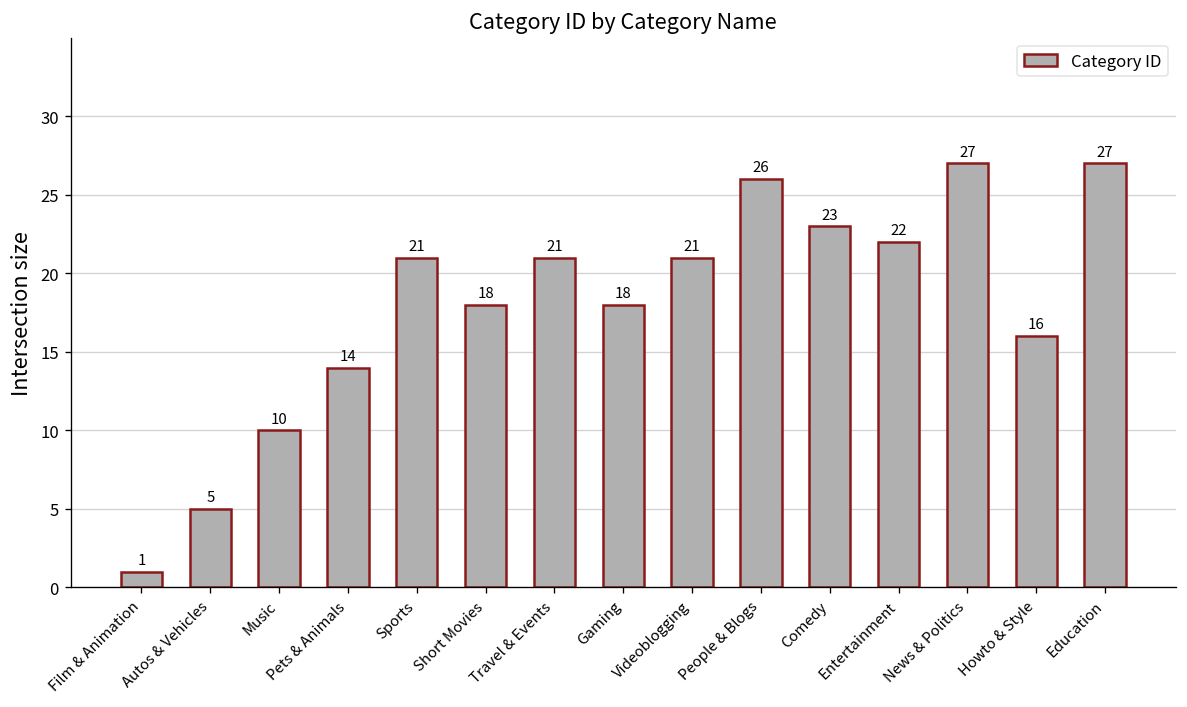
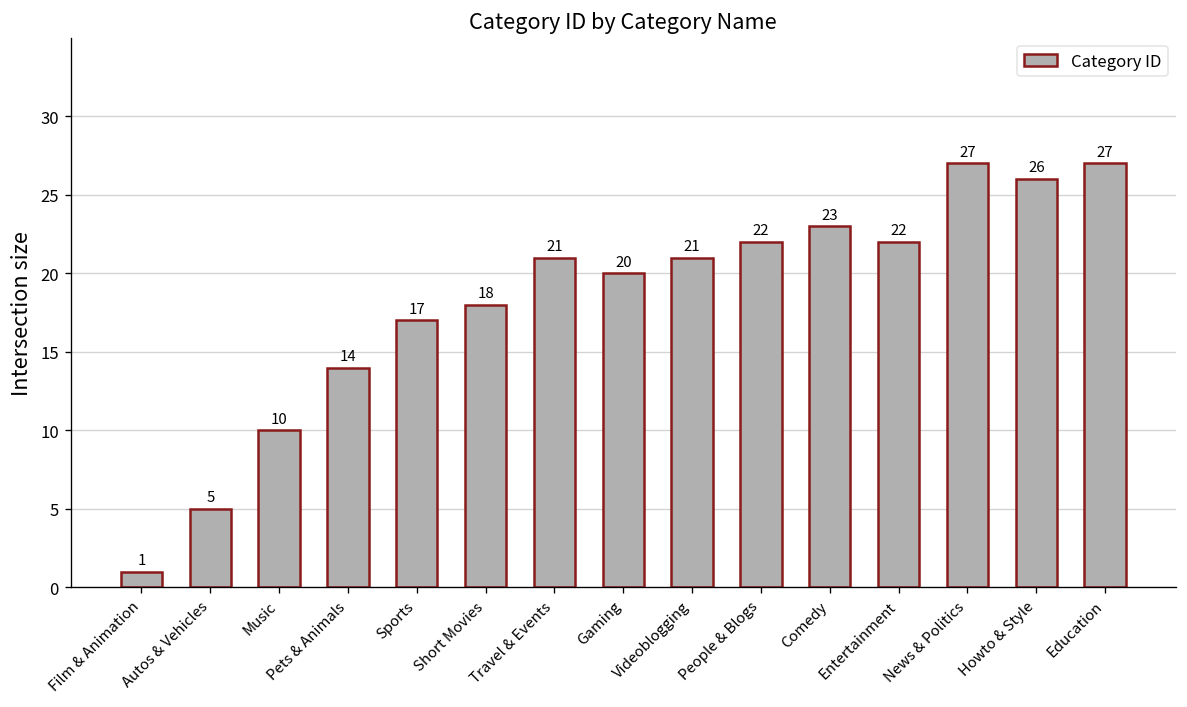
Sports: 21 -> 17
Gaming: 18 -> 20
People & Blogs: 26 -> 22
Howto & Style: 16 -> 26
